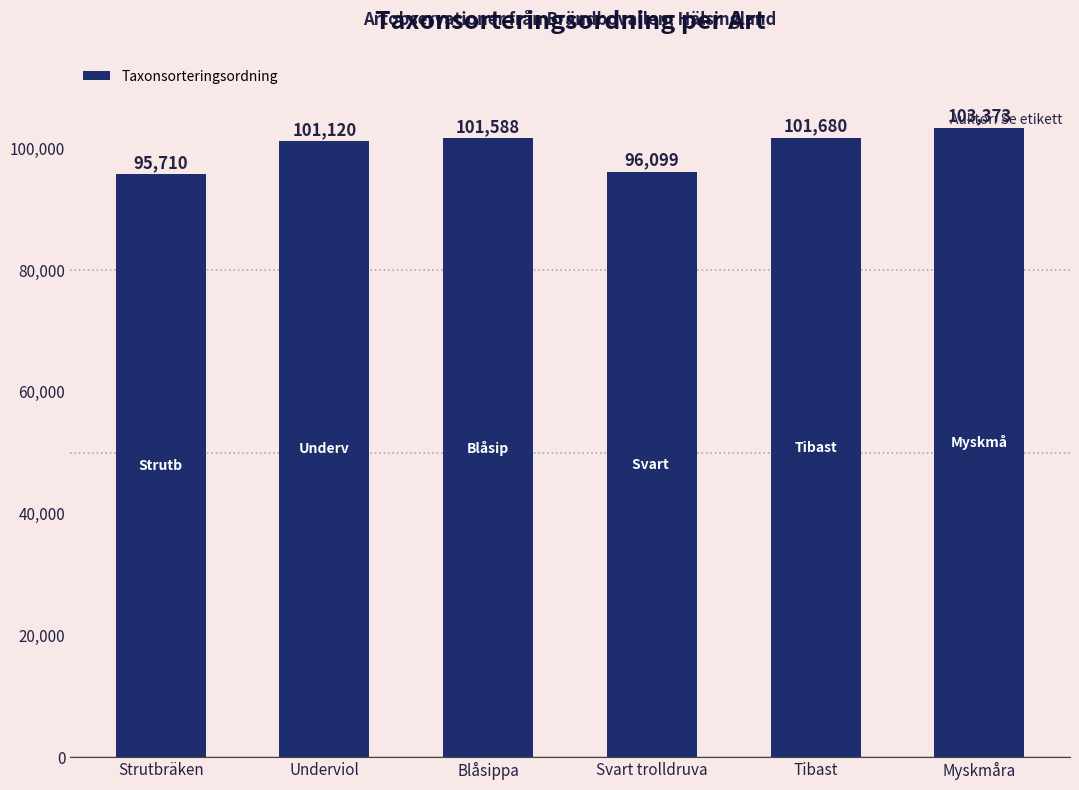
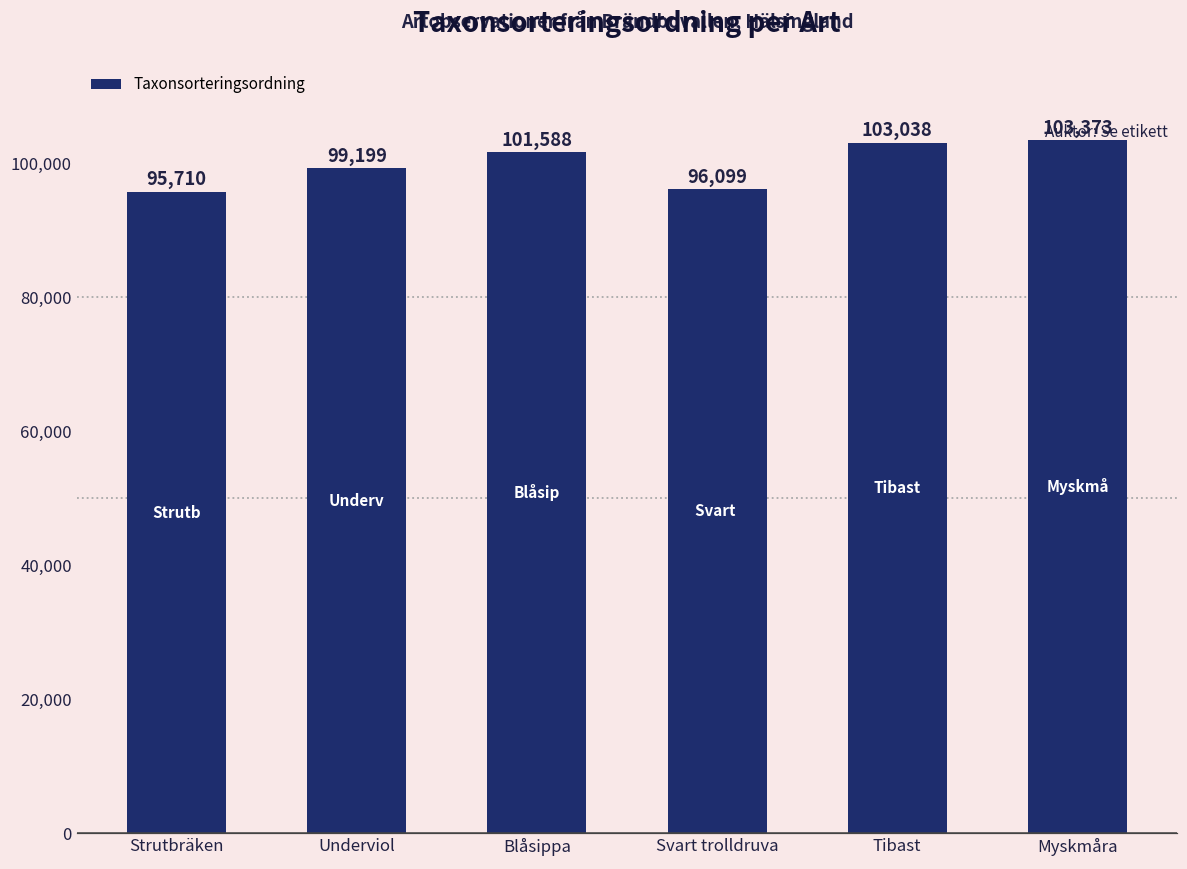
Underviol: 101,120 -> 99,199
Tibast: 101,680 -> 103,038
